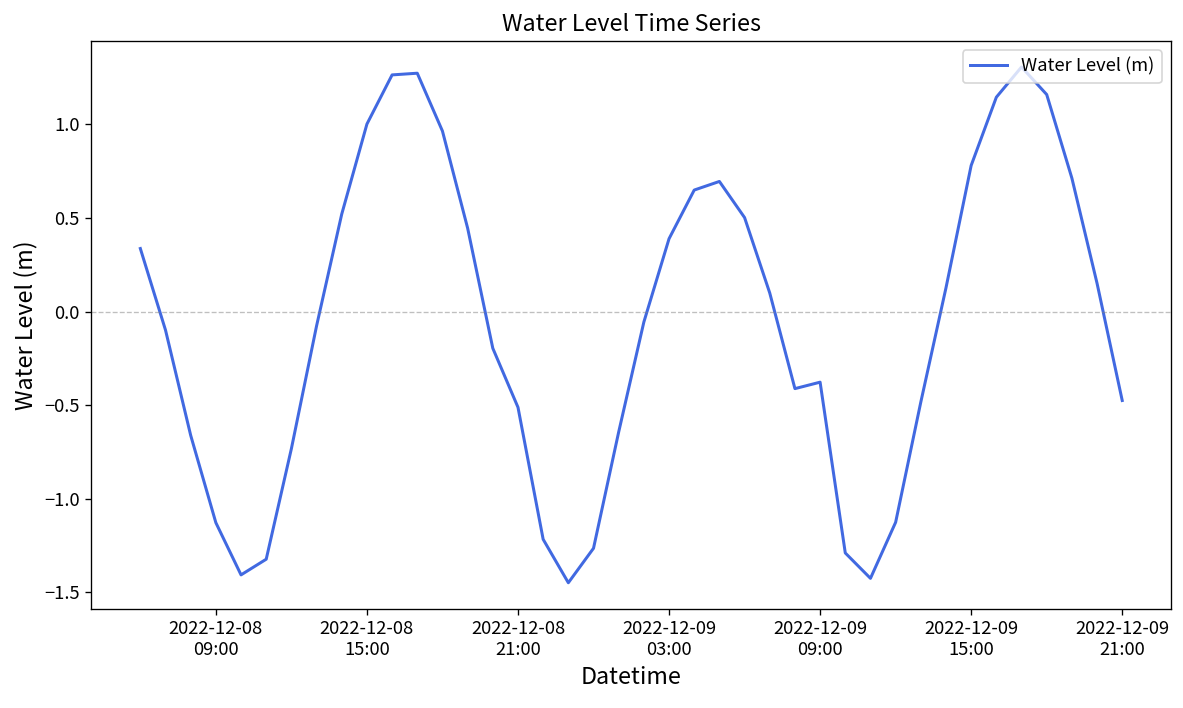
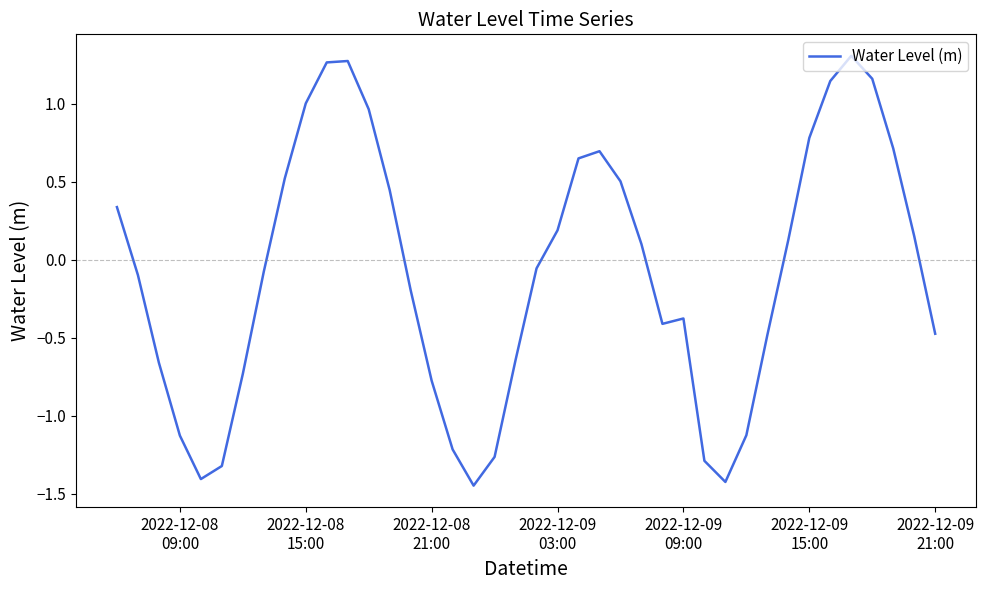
2022-12-08 21:00: -0.51 -> -0.78
2022-12-09 03:00: 0.39 -> 0.19
